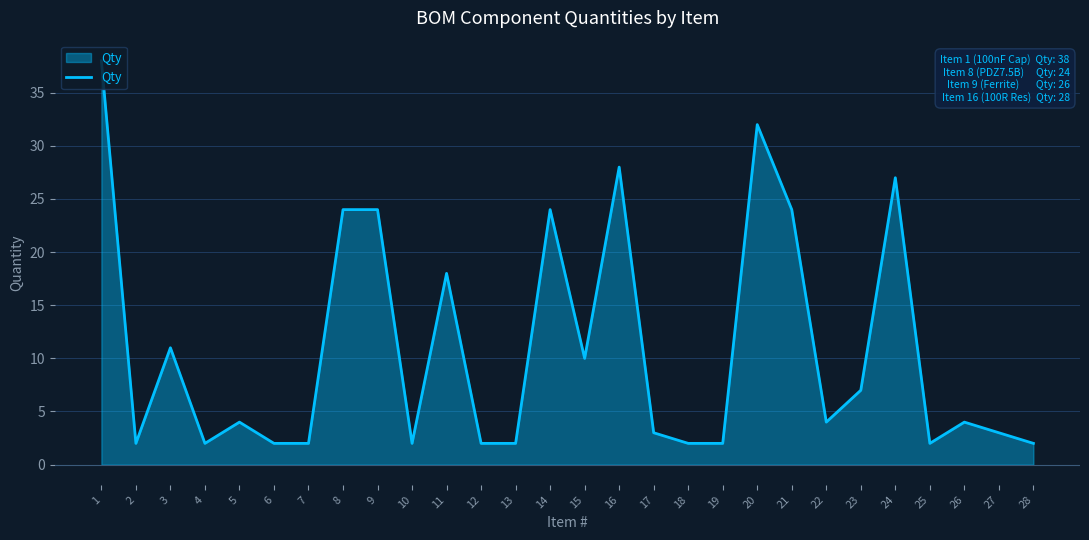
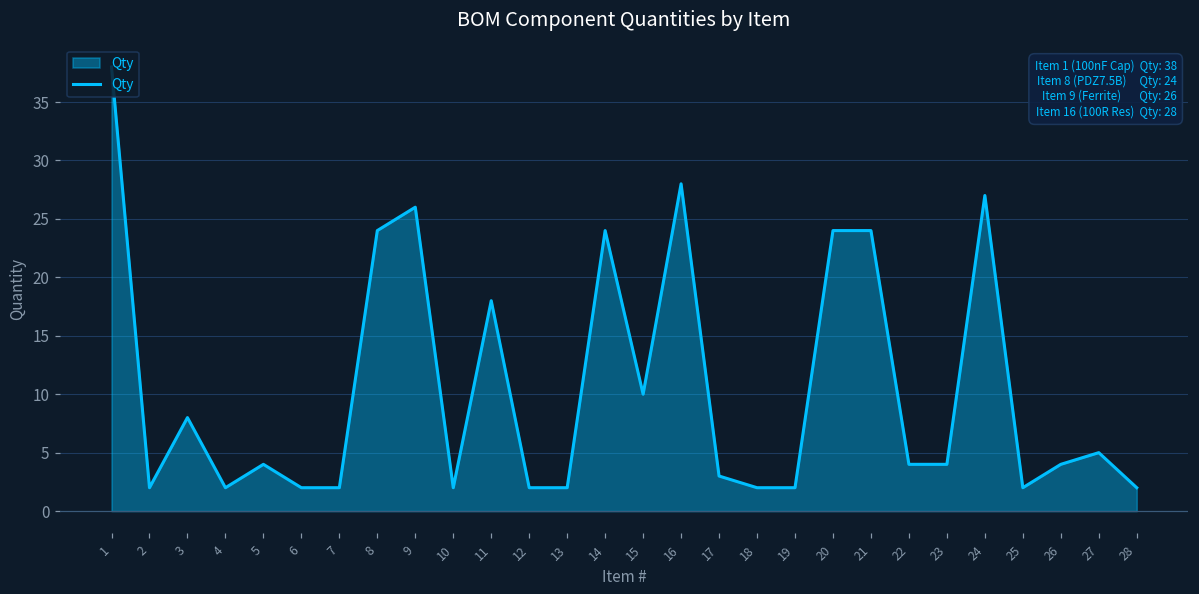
3: 11 -> 8
9: 24 -> 26
20: 32 -> 24
23: 7 -> 4
27: 3 -> 5
